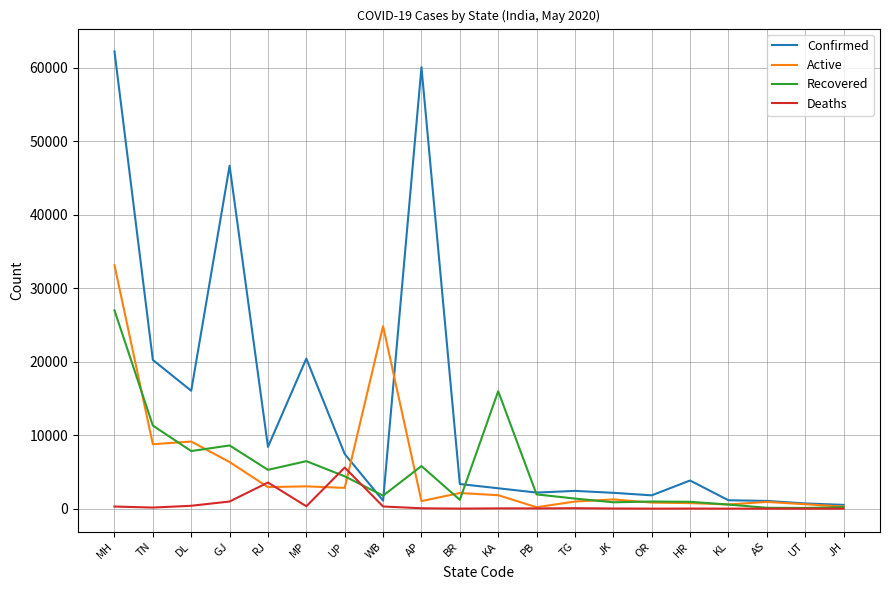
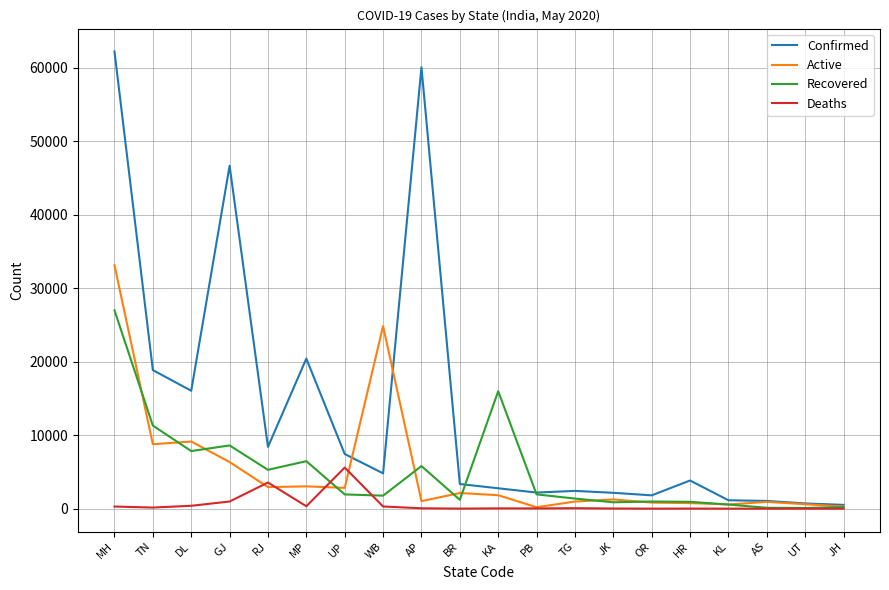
Confirmed, TN: 20000 -> 19000
Recovered, UP: 4000 -> 2000
Confirmed, WB: 1000 -> 5000
